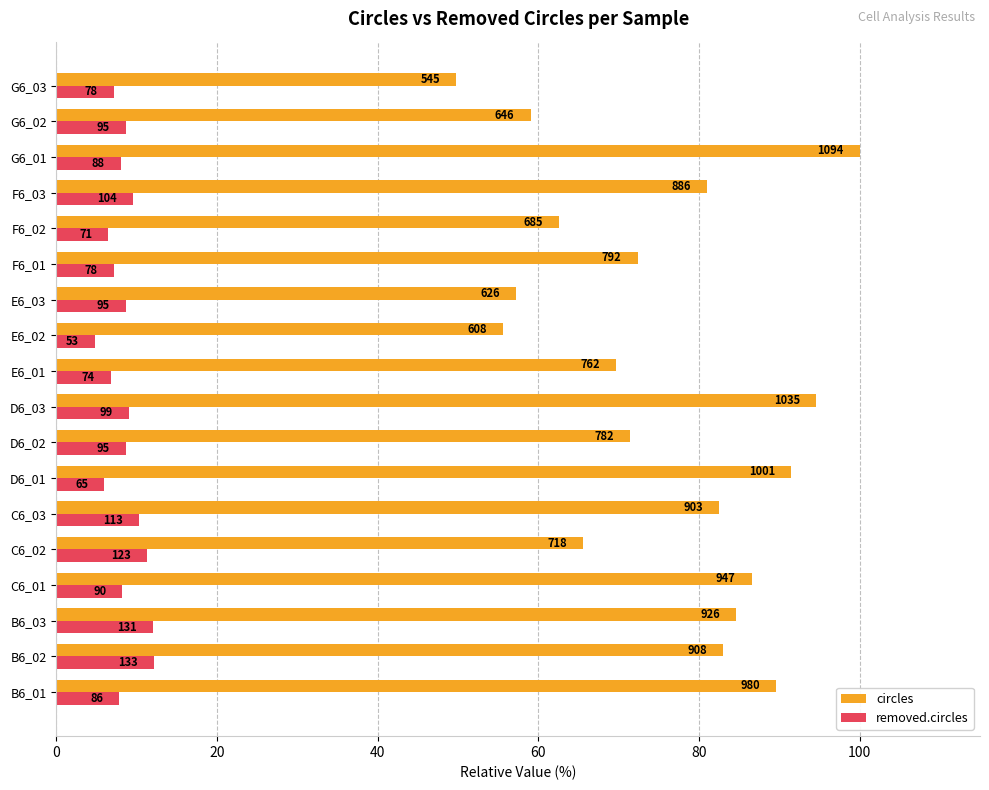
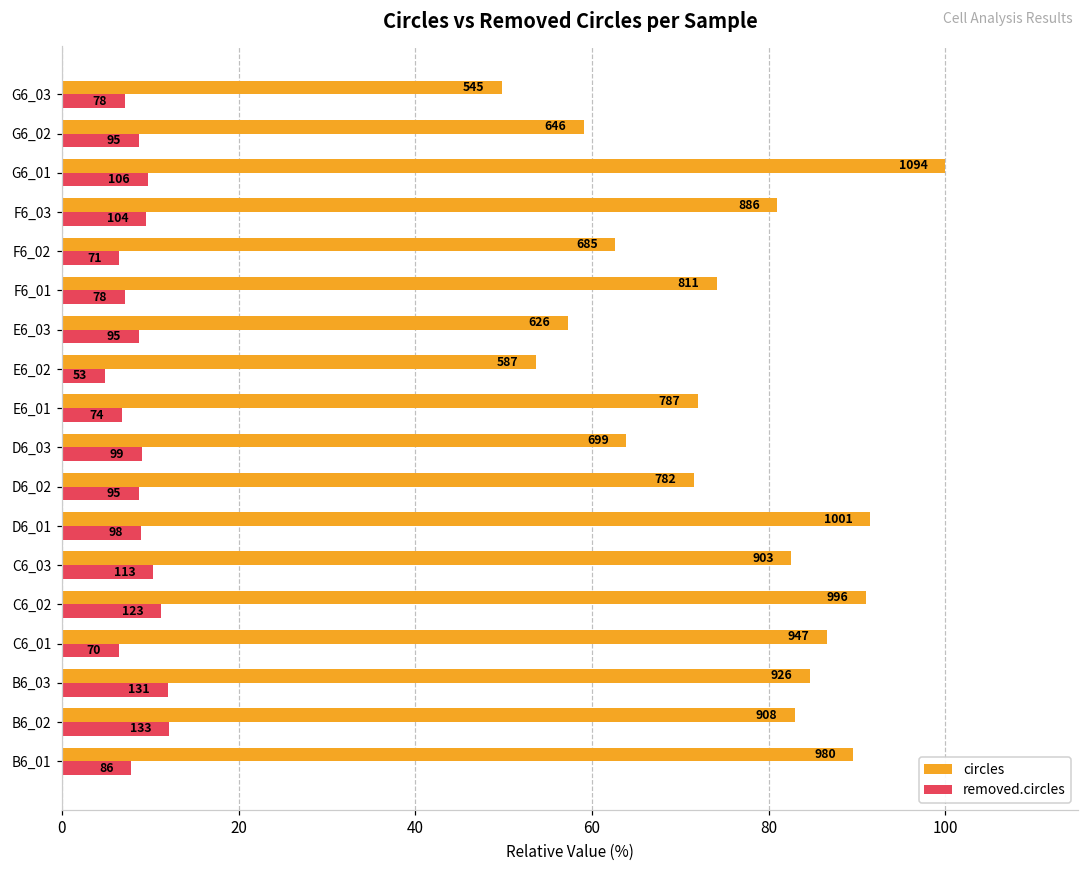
removed.circles, G6_01: 88 -> 106
circles, F6_01: 792 -> 811
circles, E6_02: 608 -> 587
circles, E6_01: 762 -> 787
circles, D6_03: 1035 -> 699
removed.circles, D6_01: 65 -> 98
circles, C6_02: 718 -> 996
removed.circles, C6_01: 90 -> 70
